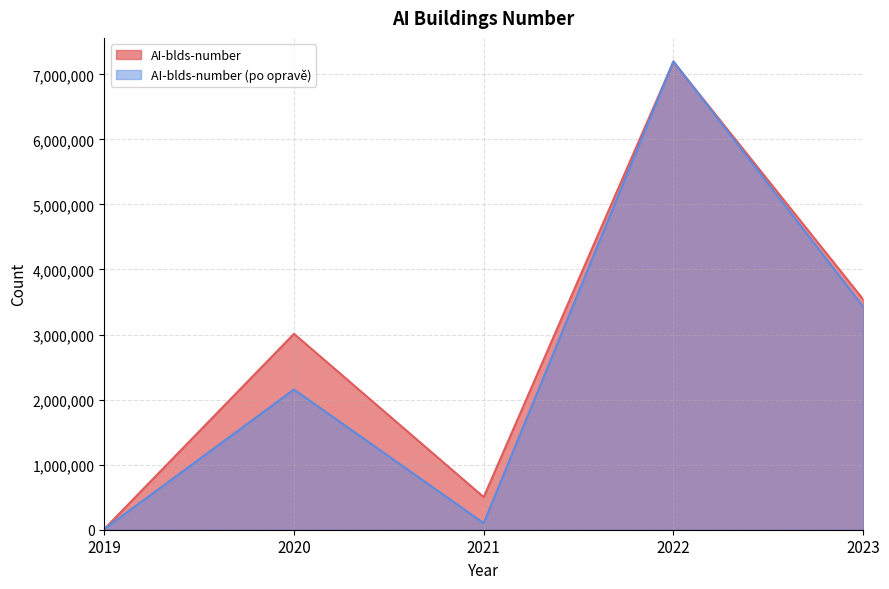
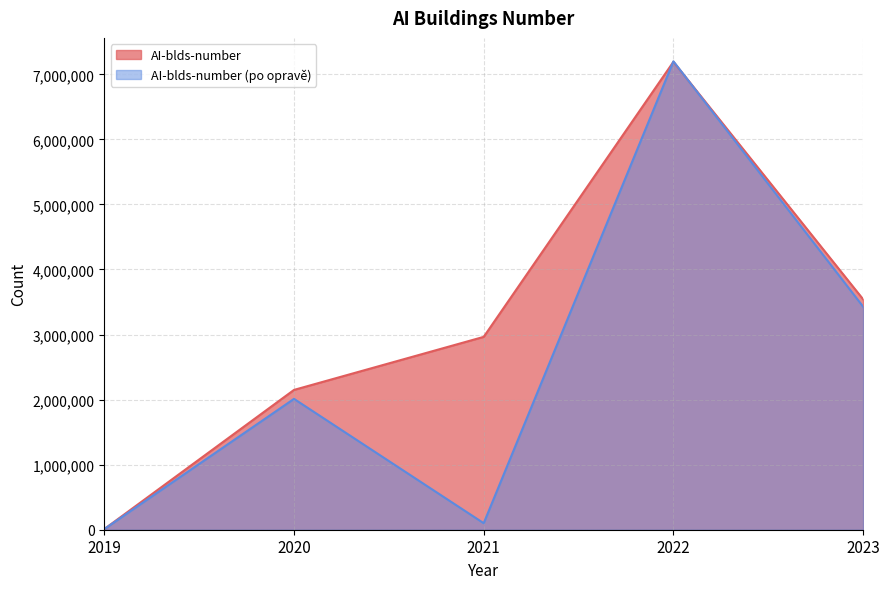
AI-blds-number, 2020: 3,000,000 -> 2,100,000
AI-blds-number (po opravě), 2020: 2,200,000 -> 2,000,000
AI-blds-number, 2021: 500,000 -> 3,000,000
